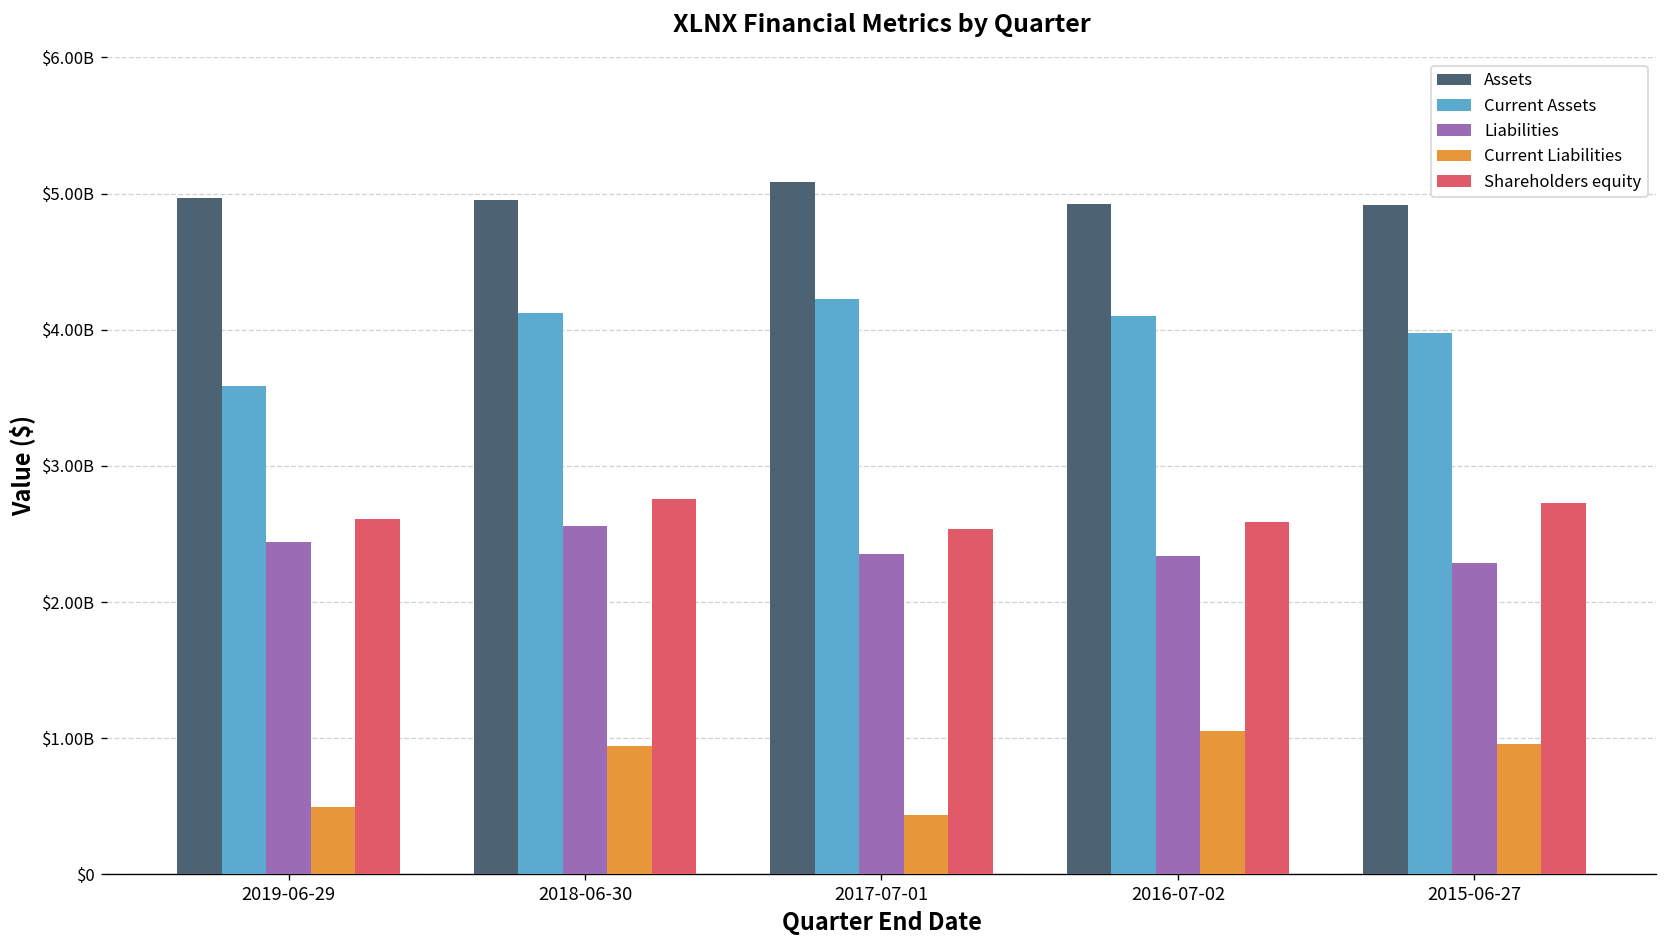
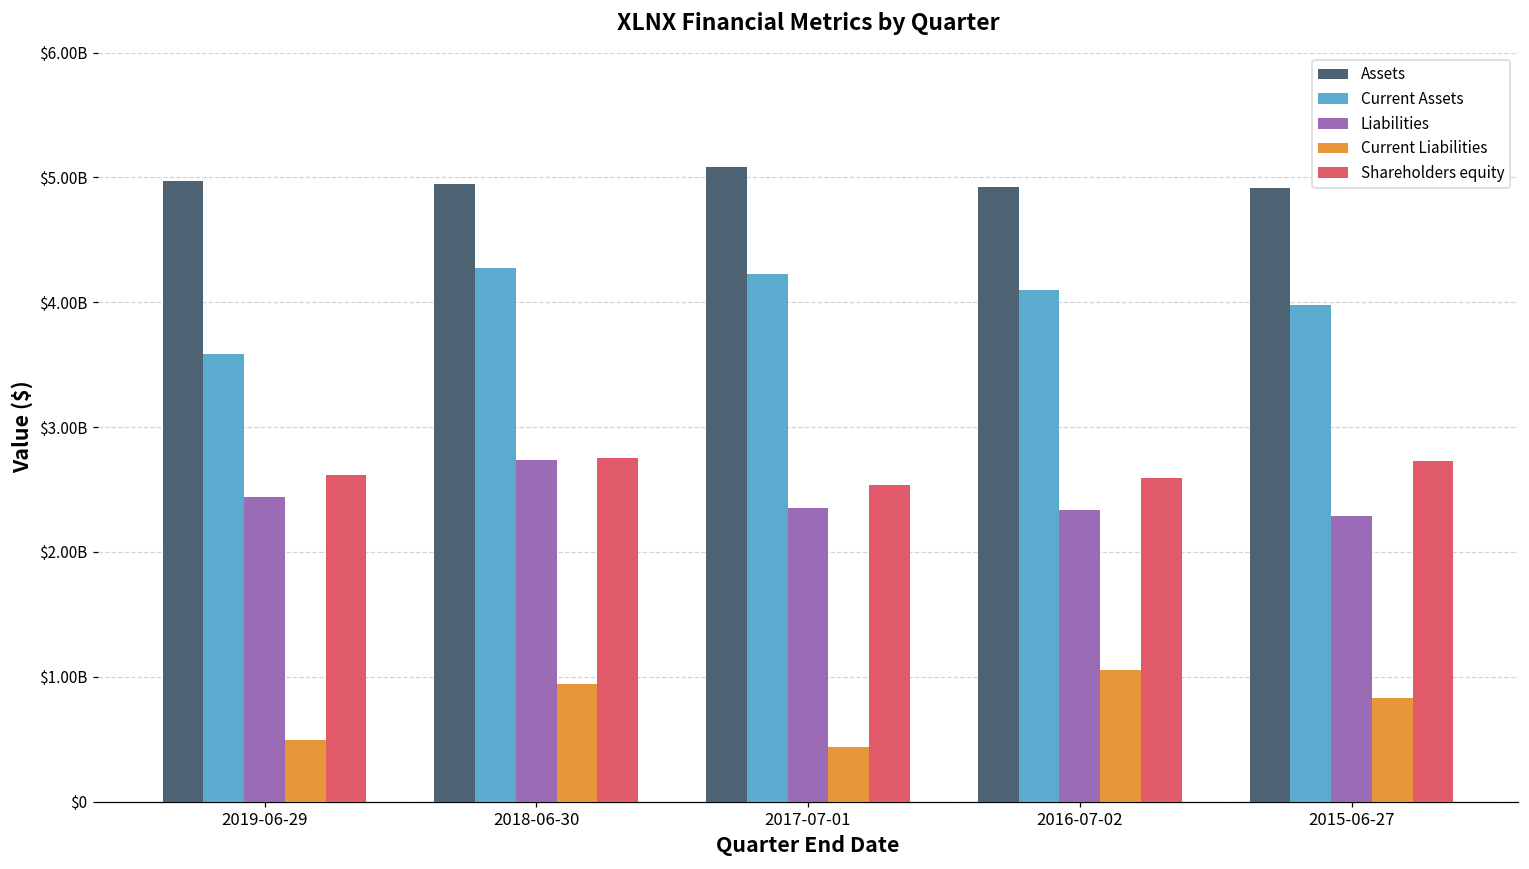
Current Assets, 2018-06-30: $4130000000 -> $4270000000
Liabilities, 2018-06-30: $2560000000 -> $2740000000
Current Liabilities, 2015-06-27: $960000000 -> $830000000
